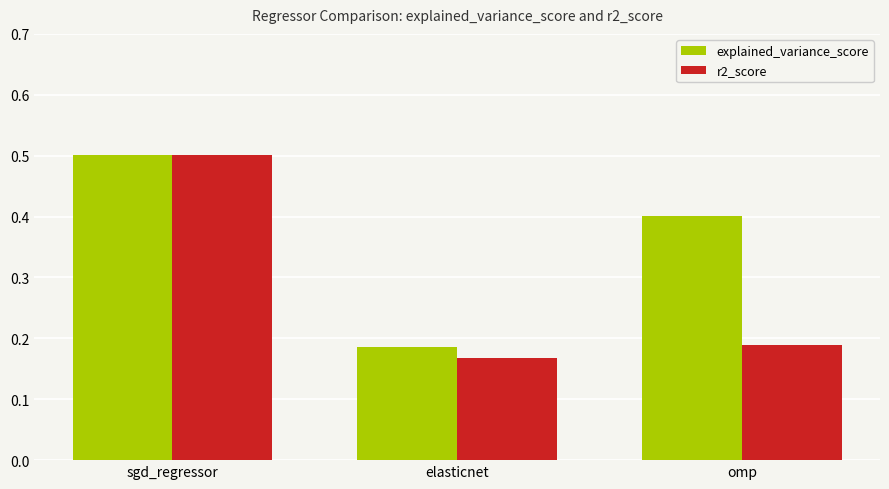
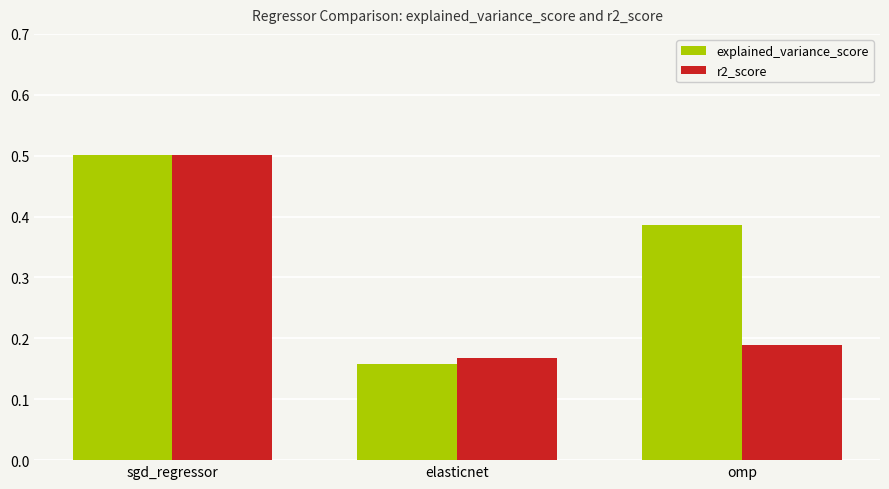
explained_variance_score, elasticnet: 0.19 -> 0.16
explained_variance_score, omp: 0.40 -> 0.39
